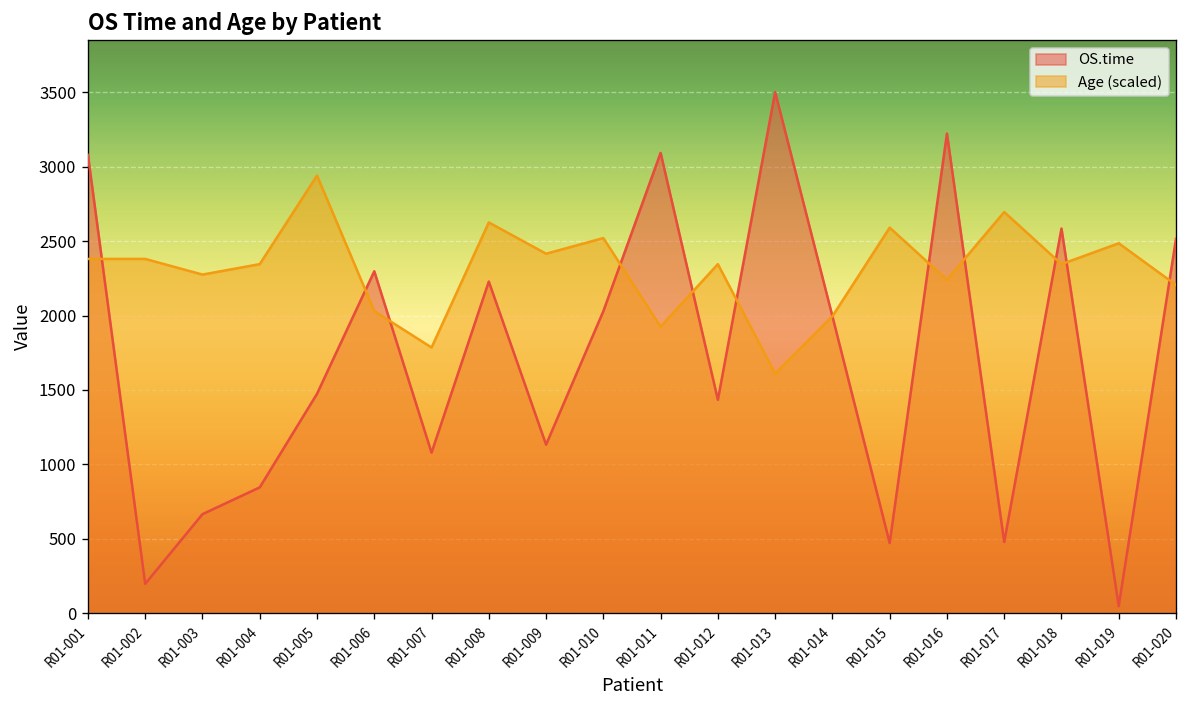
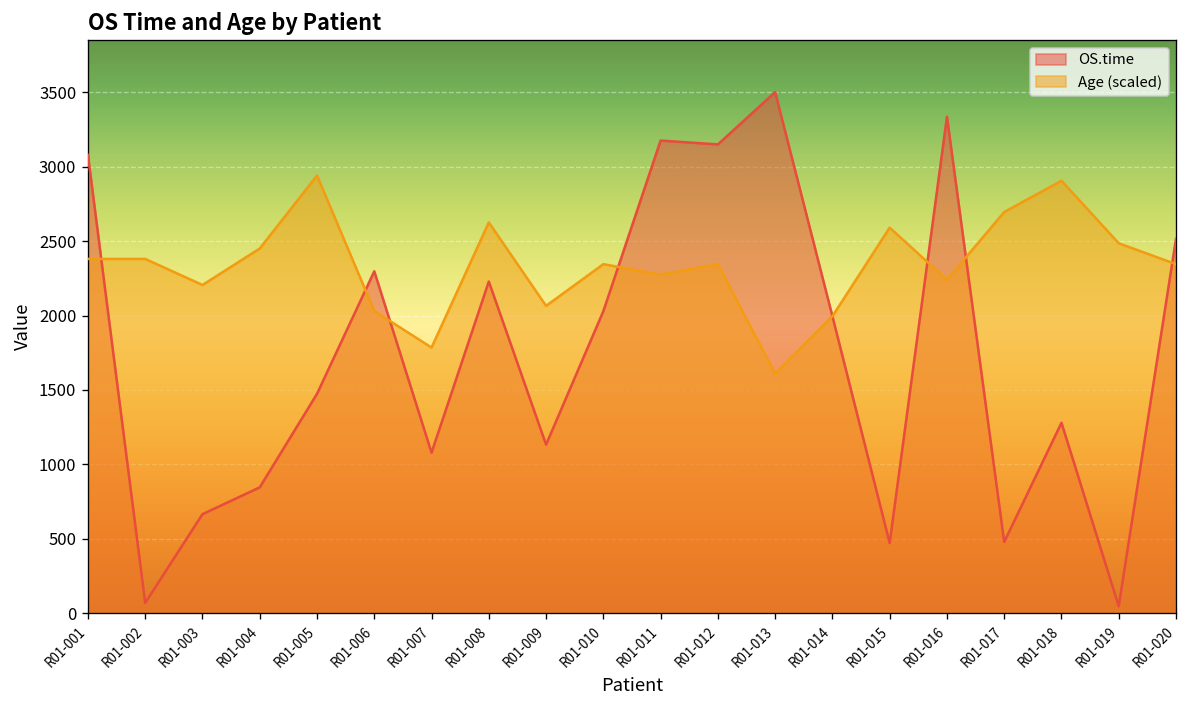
OS.time, R01-002: 200 -> 70
Age (scaled), R01-003: 2280 -> 2210
Age (scaled), R01-004: 2350 -> 2450
Age (scaled), R01-009: 2420 -> 2070
Age (scaled), R01-010: 2520 -> 2350
OS.time, R01-011: 3090 -> 3180
Age (scaled), R01-011: 1930 -> 2280
OS.time, R01-012: 1430 -> 3150
OS.time, R01-016: 3220 -> 3340
OS.time, R01-018: 2580 -> 1280
Age (scaled), R01-018: 2350 -> 2910
Age (scaled), R01-020: 2210 -> 2350
